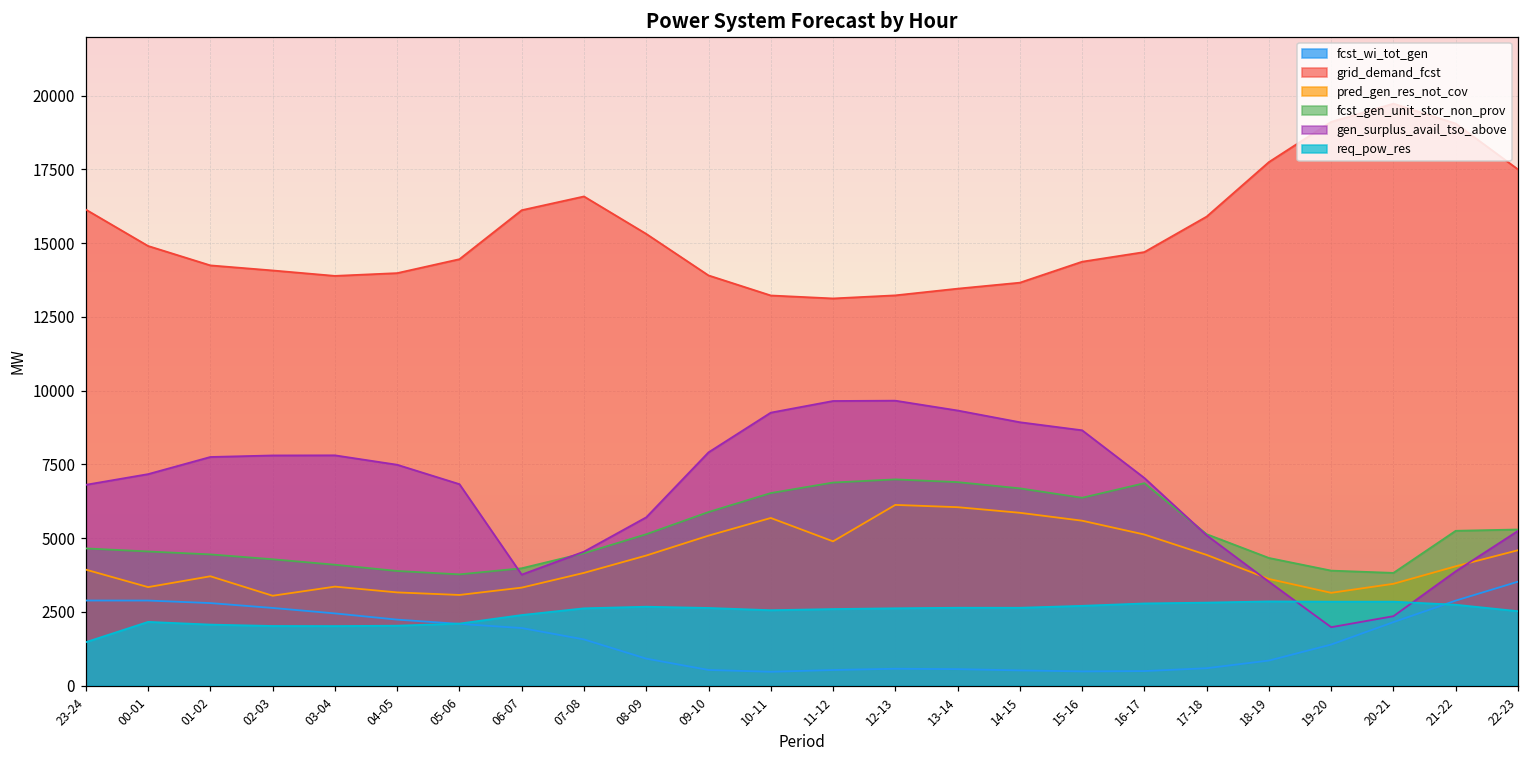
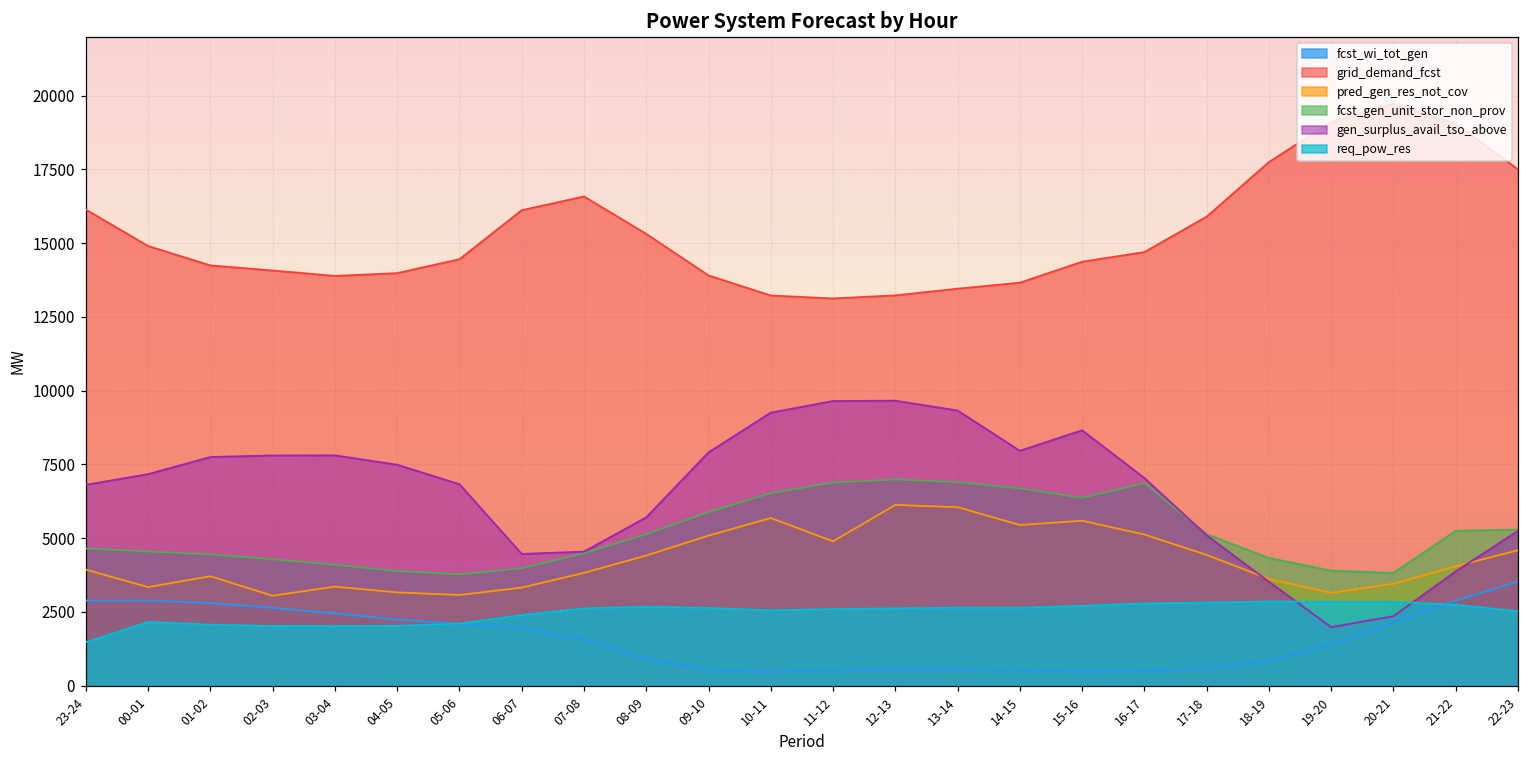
gen_surplus_avail_tso_above, 06-07: 3800 -> 4500
pred_gen_res_not_cov, 14-15: 5900 -> 5400
gen_surplus_avail_tso_above, 14-15: 8900 -> 8000
